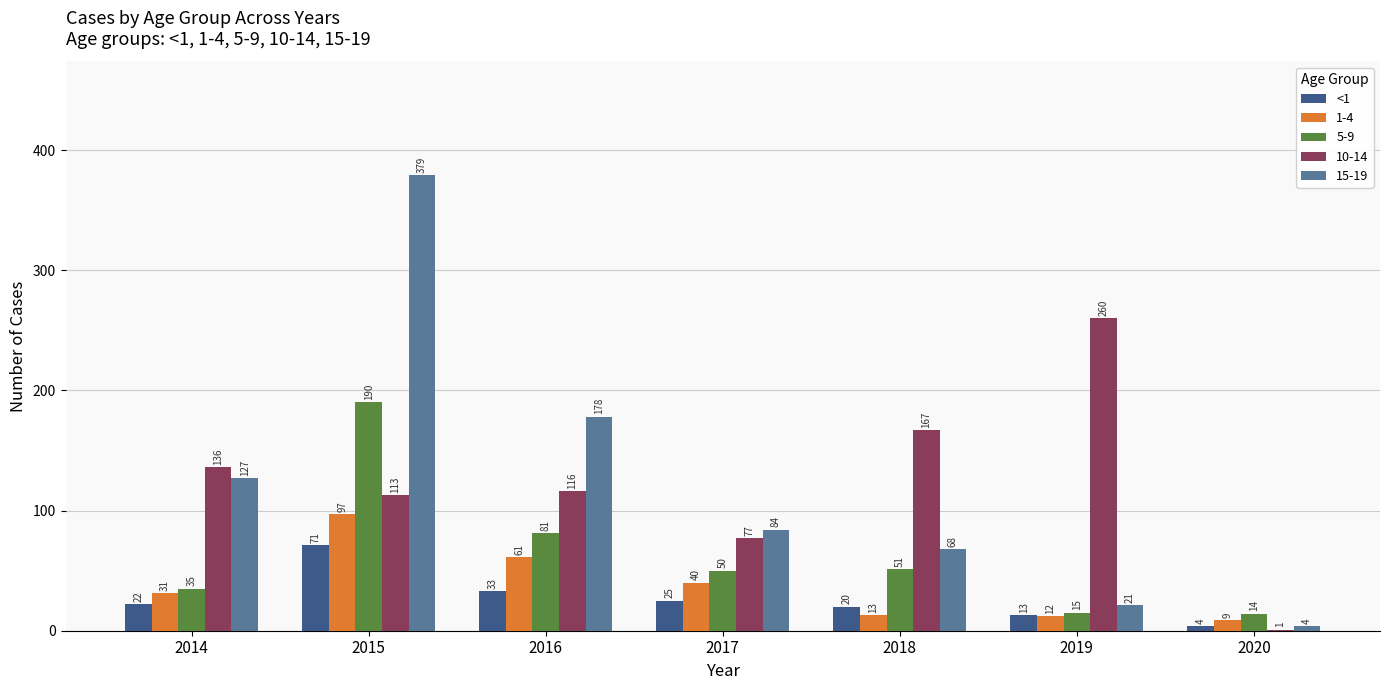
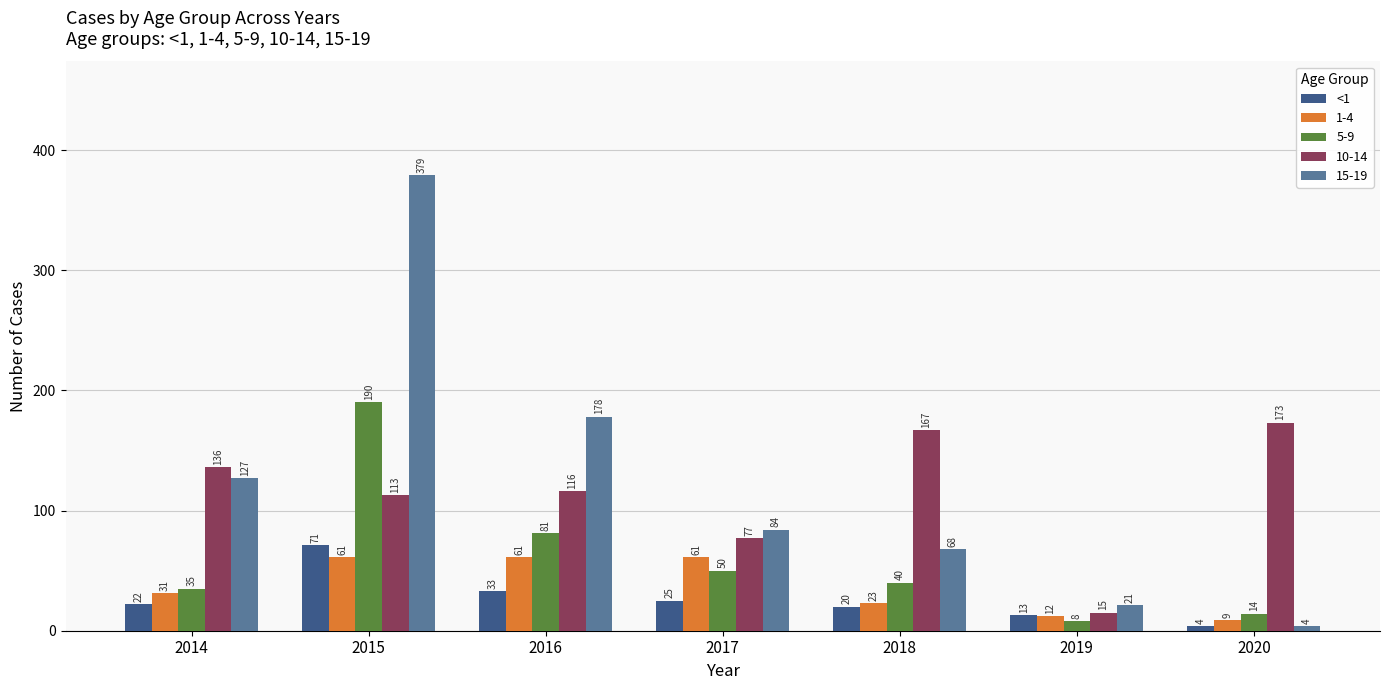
1-4, 2015: 97 -> 61
1-4, 2017: 40 -> 61
1-4, 2018: 13 -> 23
5-9, 2018: 51 -> 40
5-9, 2019: 15 -> 8
10-14, 2019: 260 -> 15
10-14, 2020: 1 -> 173
